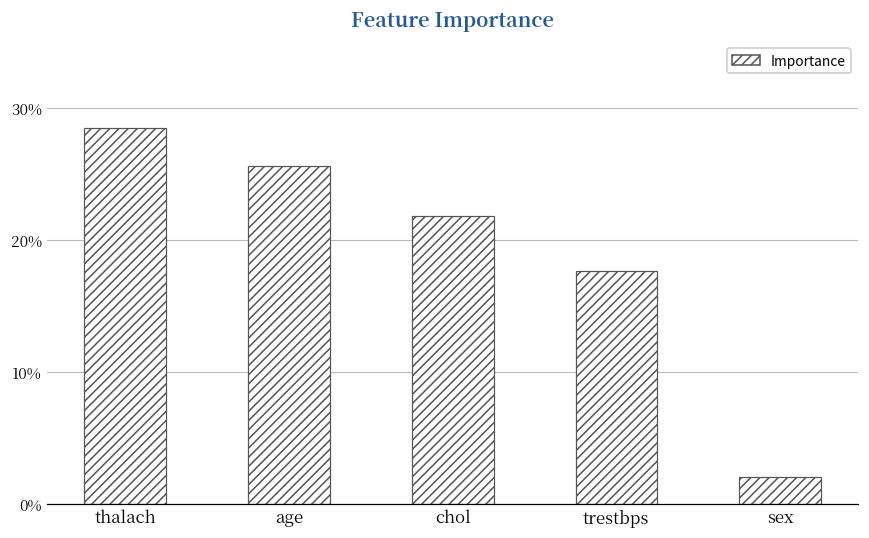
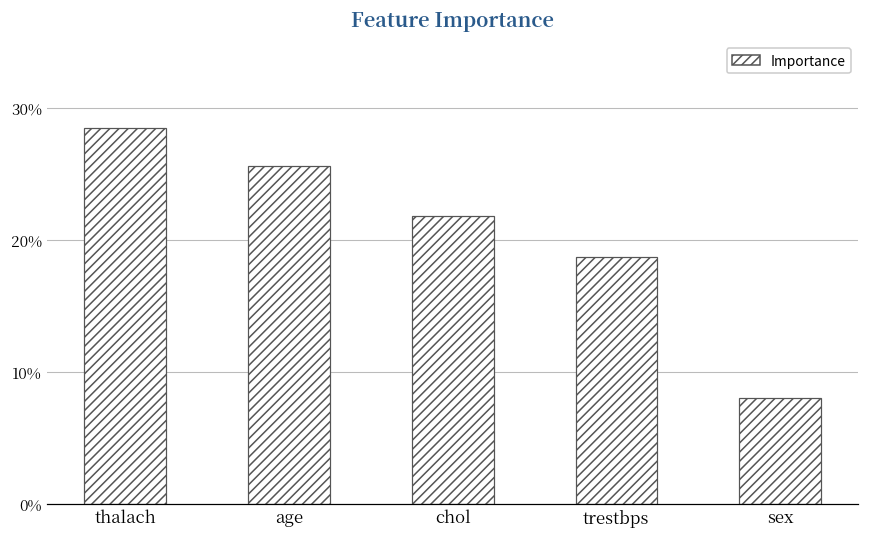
trestbps: 17.6% -> 18.6%
sex: 2.0% -> 8.0%
